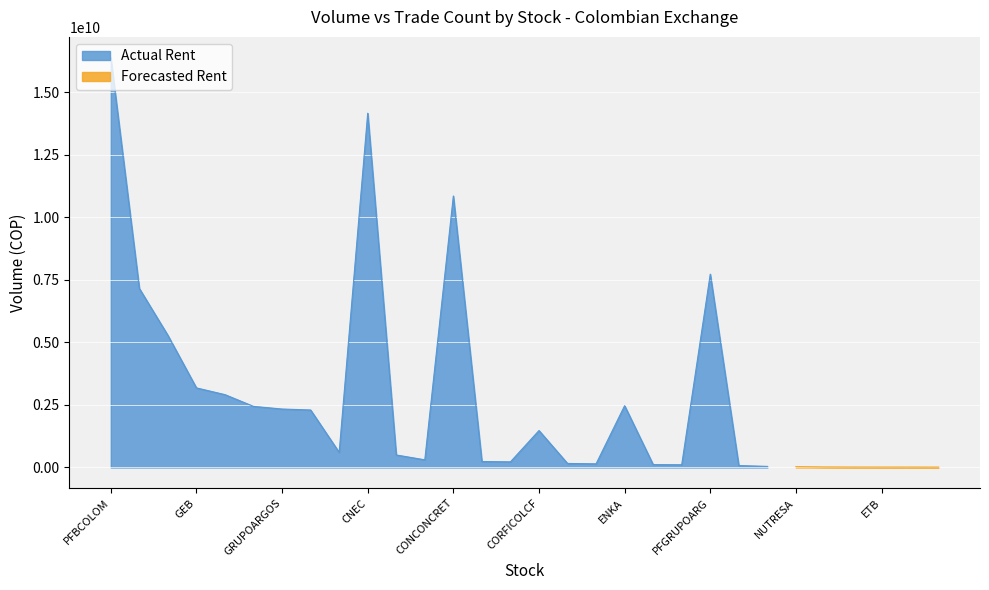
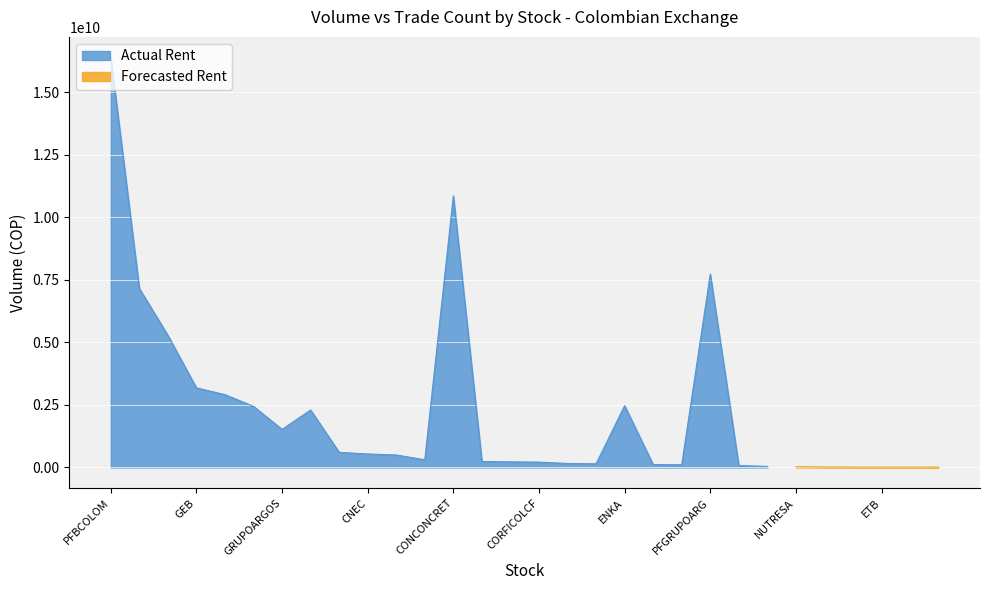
Actual Rent, GRUPOARGOS: 2300000000 -> 1500000000
Actual Rent, CNEC: 14200000000 -> 500000000
Actual Rent, CORFICOLCF: 1500000000 -> 200000000
